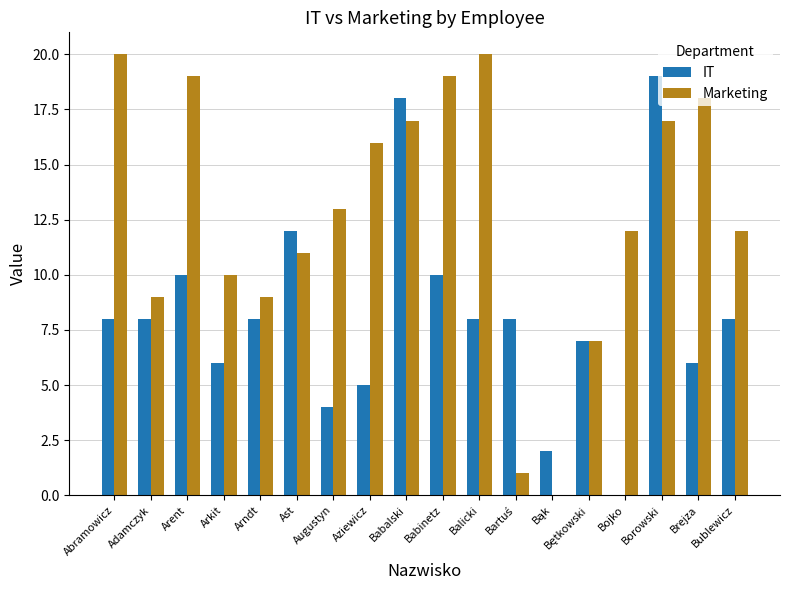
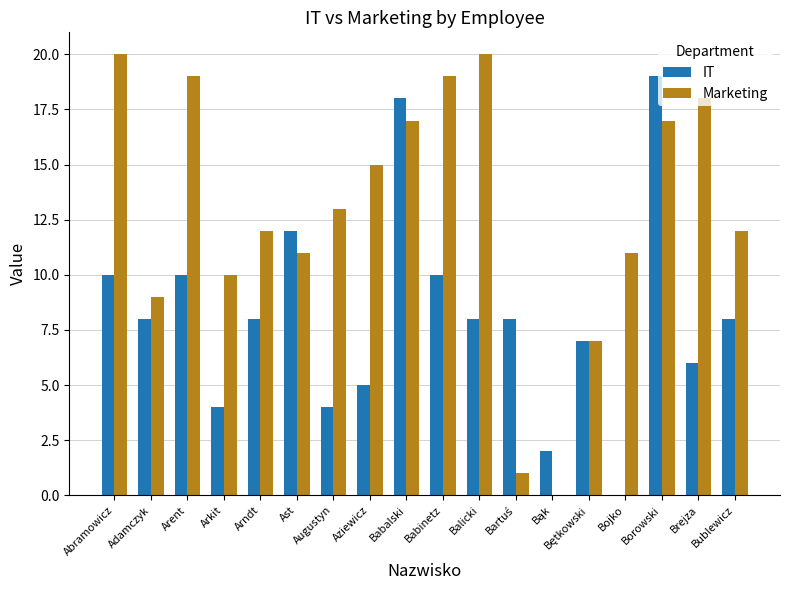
IT, Abramowicz: 8 -> 10
IT, Arkit: 6 -> 4
Marketing, Arndt: 9 -> 12
Marketing, Aziewicz: 16 -> 15
Marketing, Bojko: 12 -> 11
